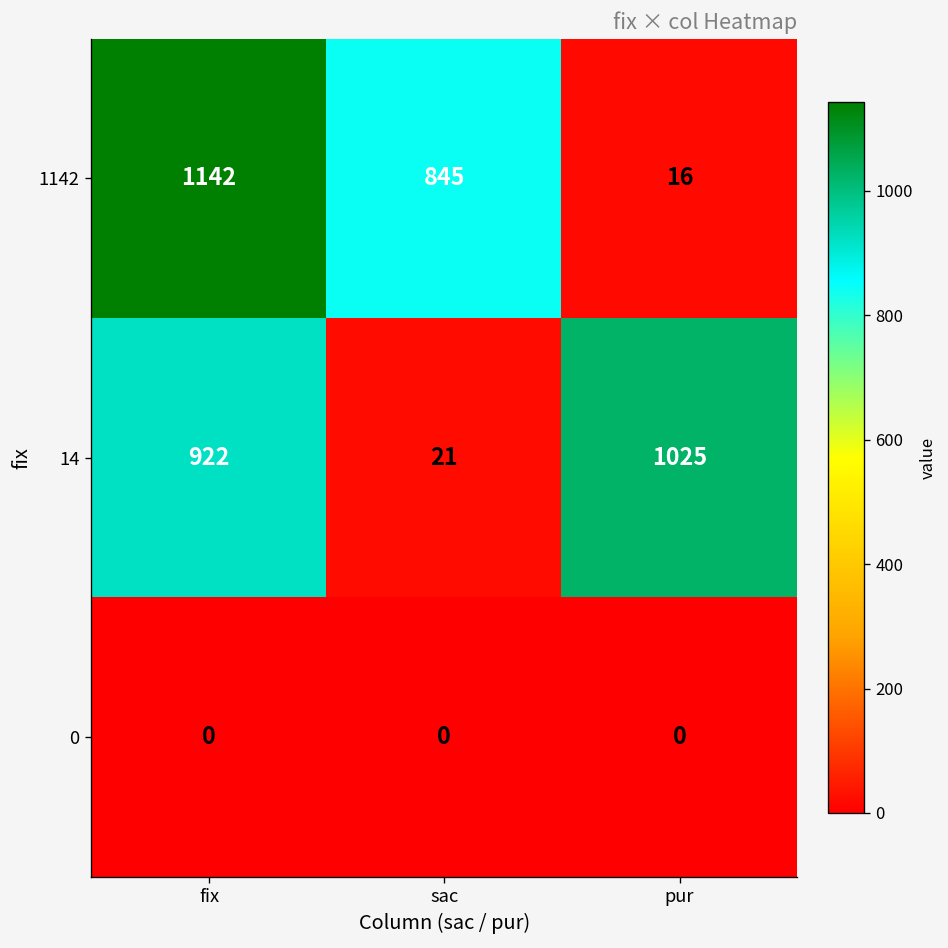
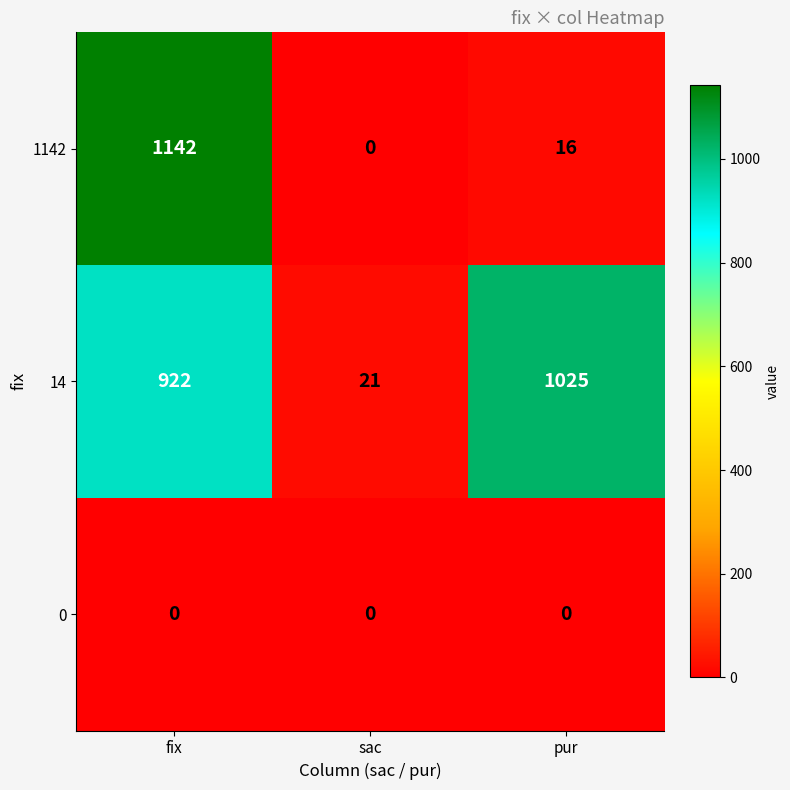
1142, sac: 845 -> 0
